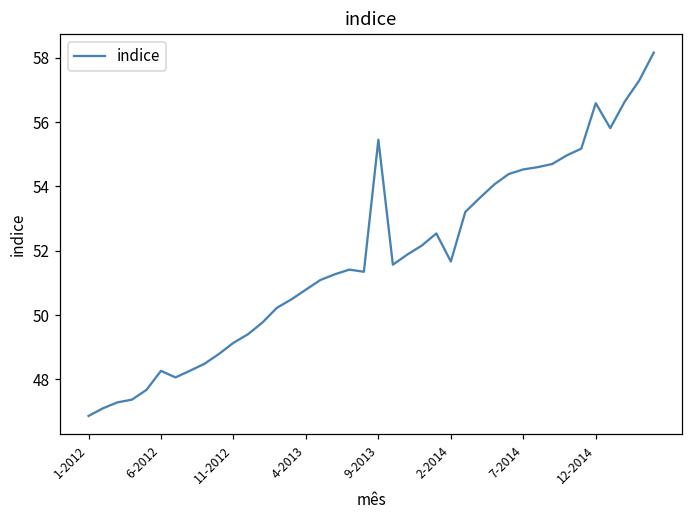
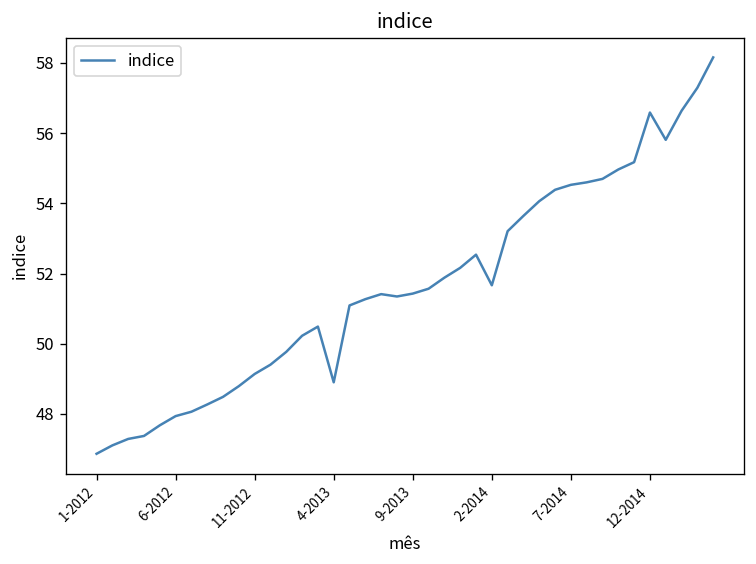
6-2012: 48.3 -> 47.9
4-2013: 50.8 -> 48.9
9-2013: 55.5 -> 51.4
